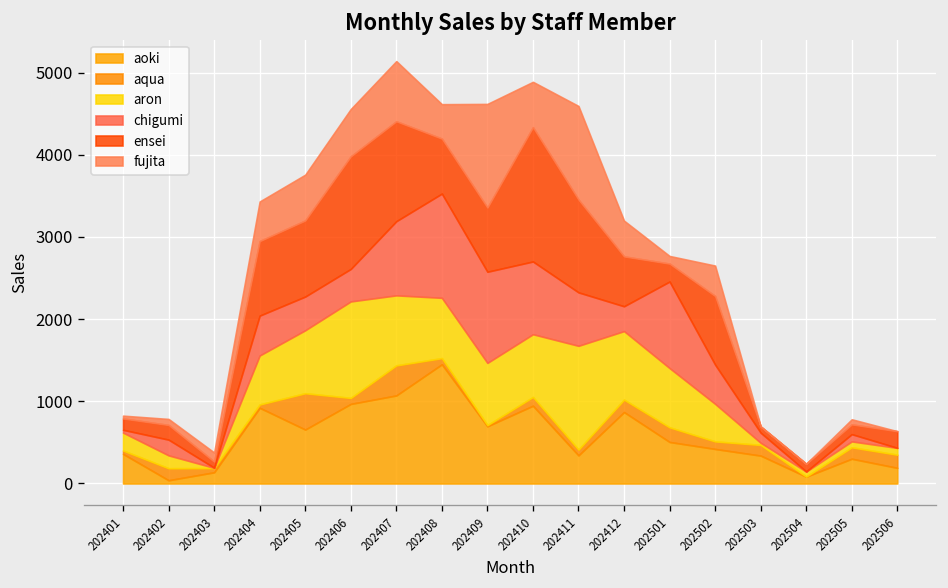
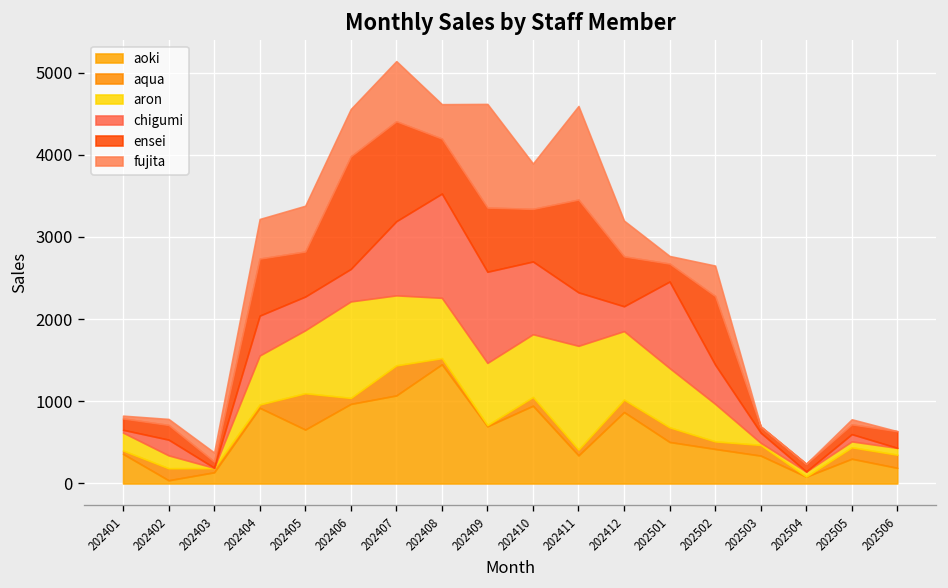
ensei, 202404: 900 -> 700
ensei, 202405: 900 -> 500
ensei, 202410: 1600 -> 600
